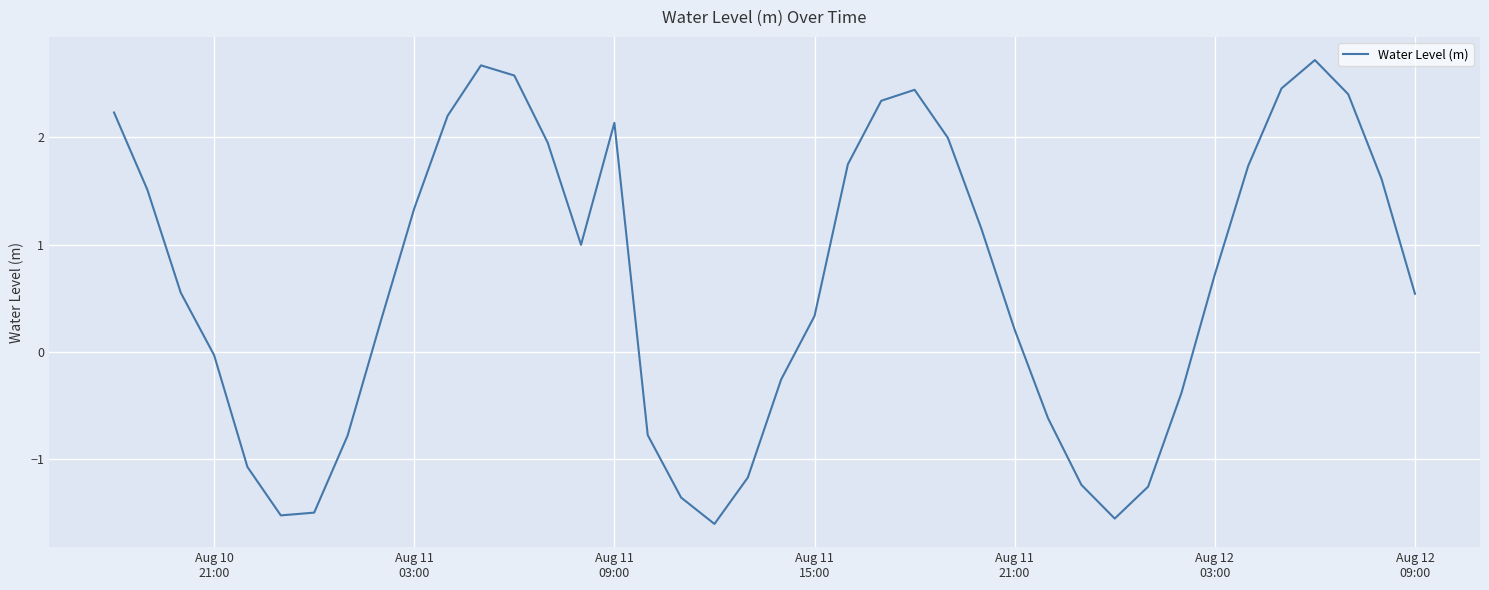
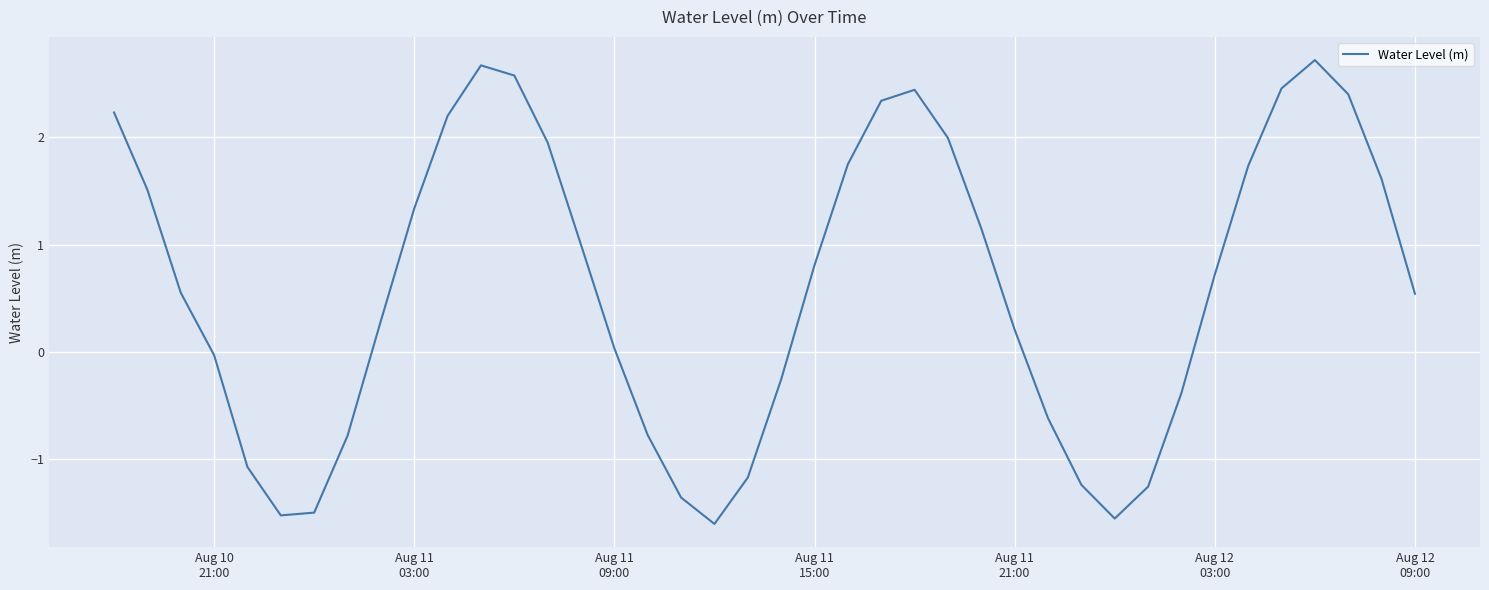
Aug 11 09:00: 2.14 -> 0.03
Aug 11 15:00: 0.33 -> 0.81
